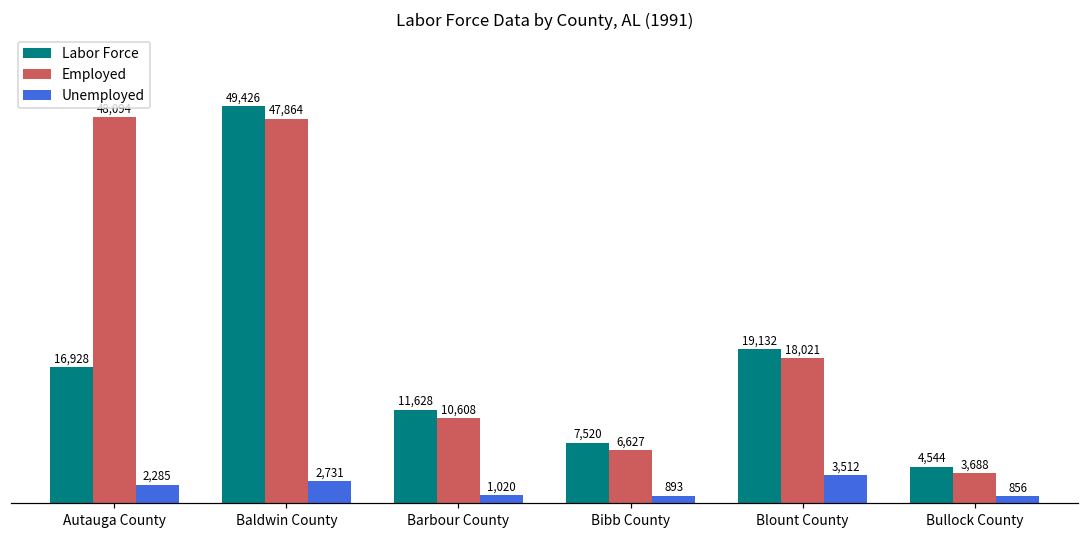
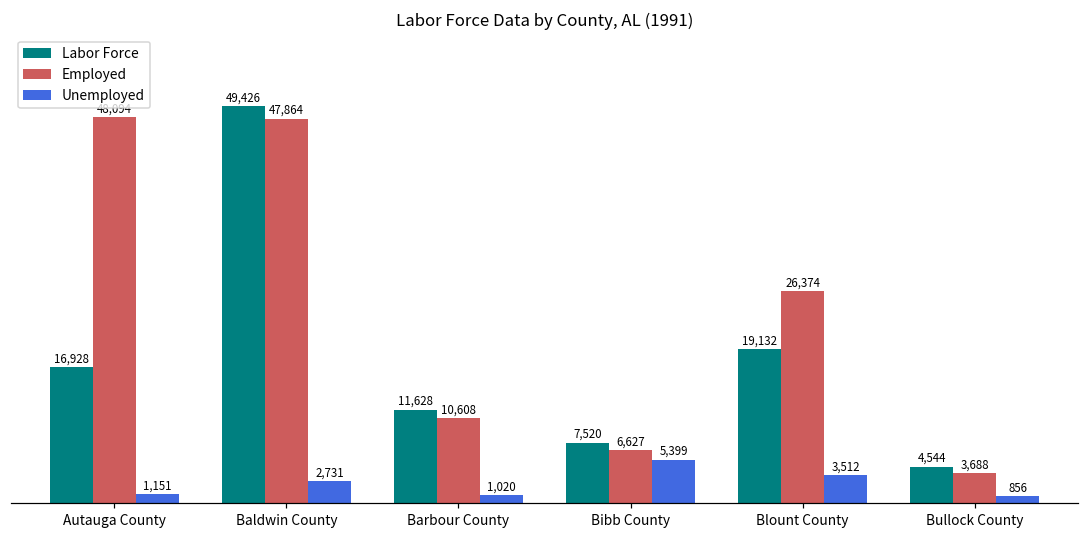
Unemployed, Autauga County: 2,285 -> 1,151
Unemployed, Bibb County: 893 -> 5,399
Employed, Blount County: 18,021 -> 26,374
